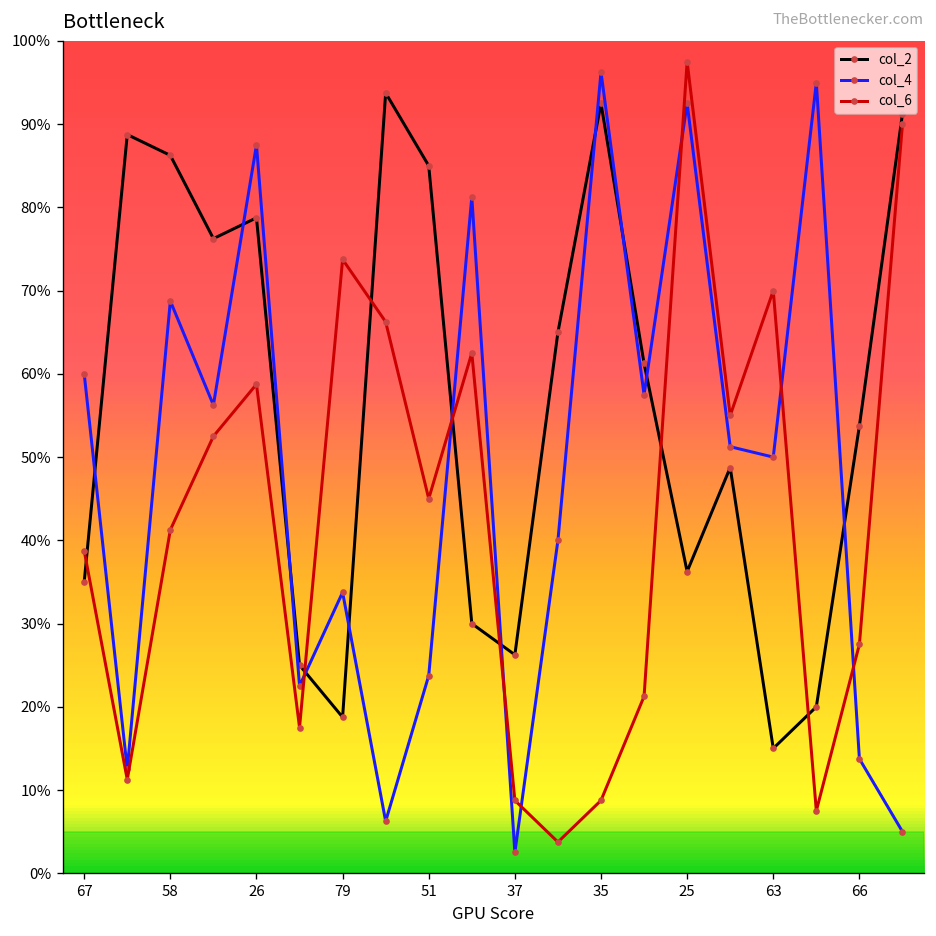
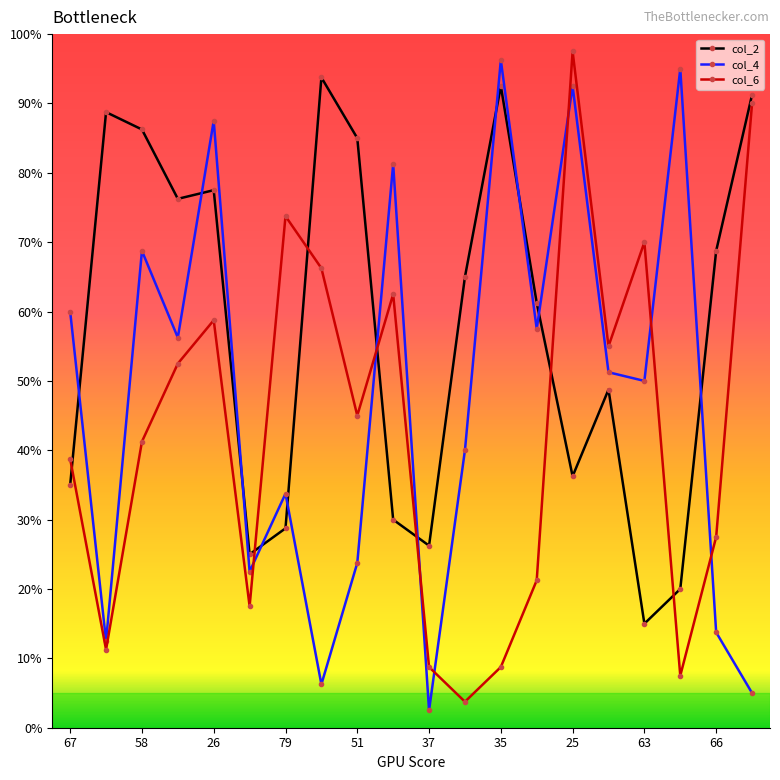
col_2, 26: 79% -> 78%
col_2, 79: 19% -> 29%
col_2, 66: 54% -> 69%
